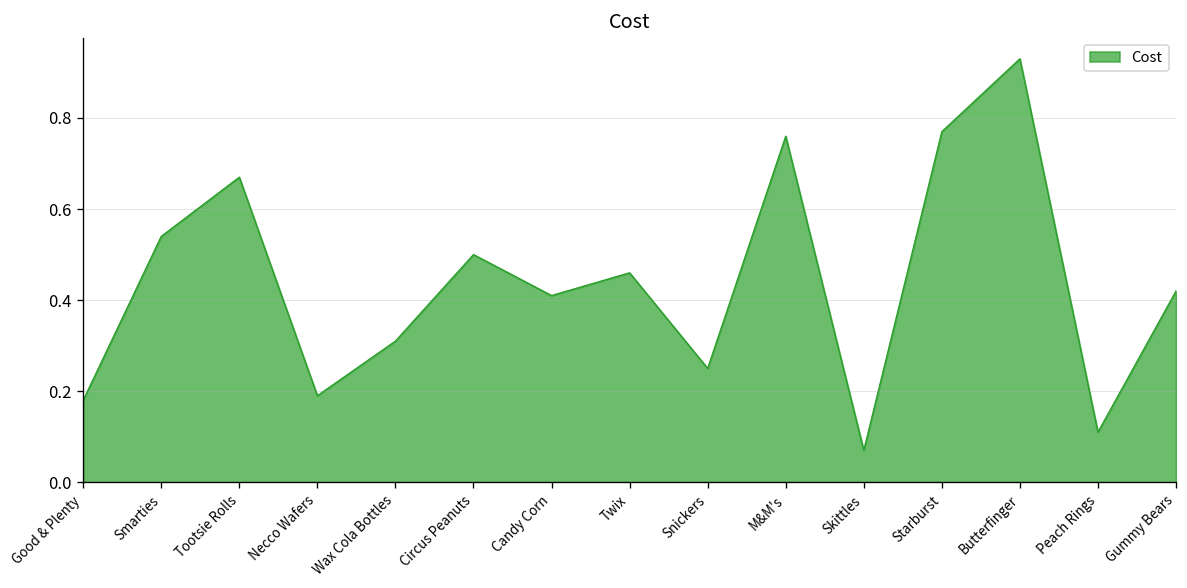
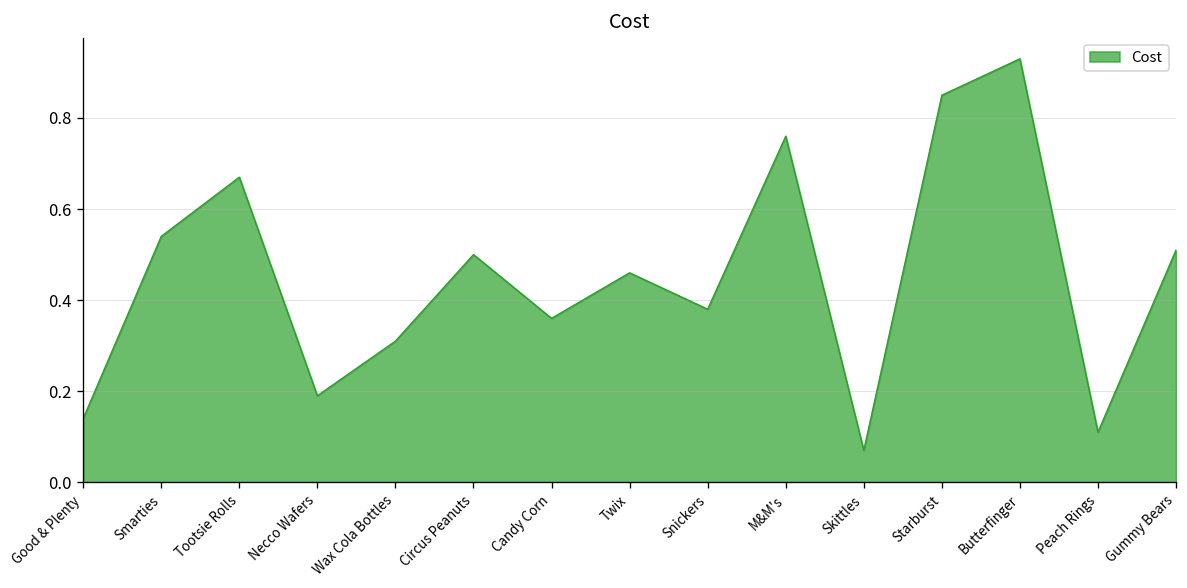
Good & Plenty: 0.18 -> 0.14
Candy Corn: 0.41 -> 0.36
Snickers: 0.25 -> 0.38
Starburst: 0.77 -> 0.85
Gummy Bears: 0.42 -> 0.51
